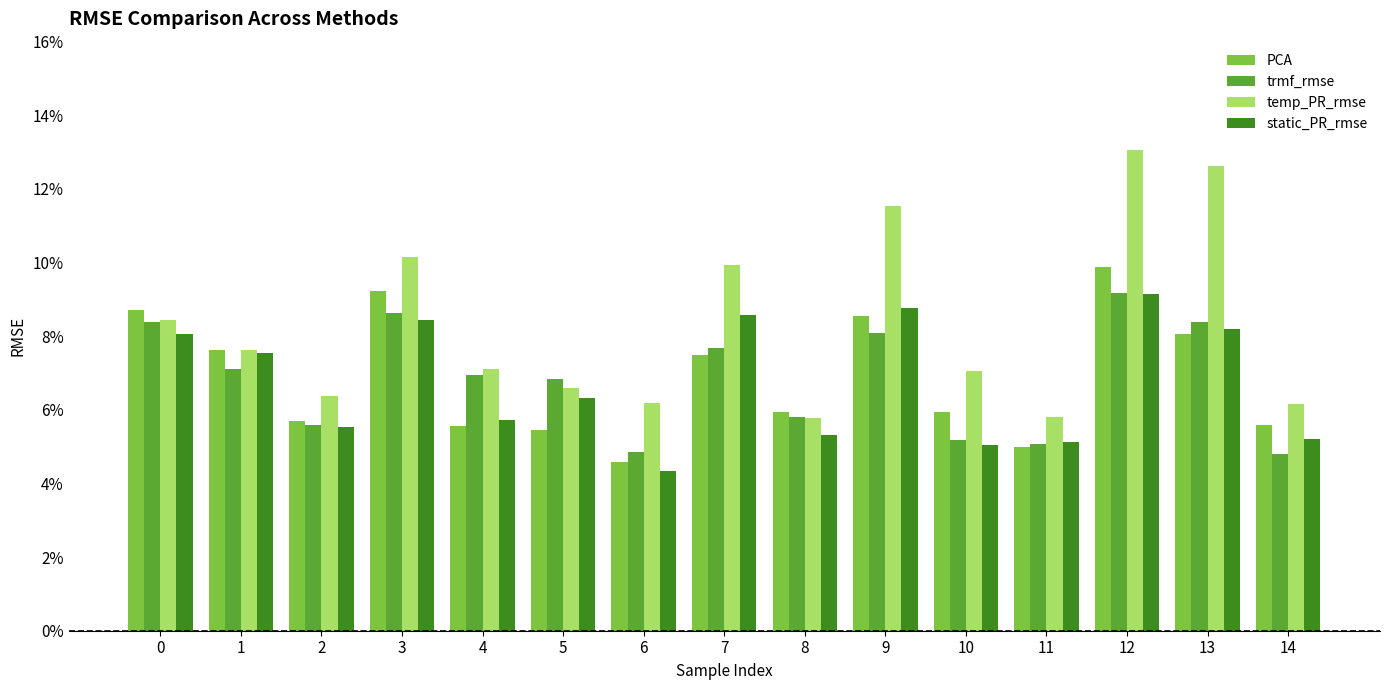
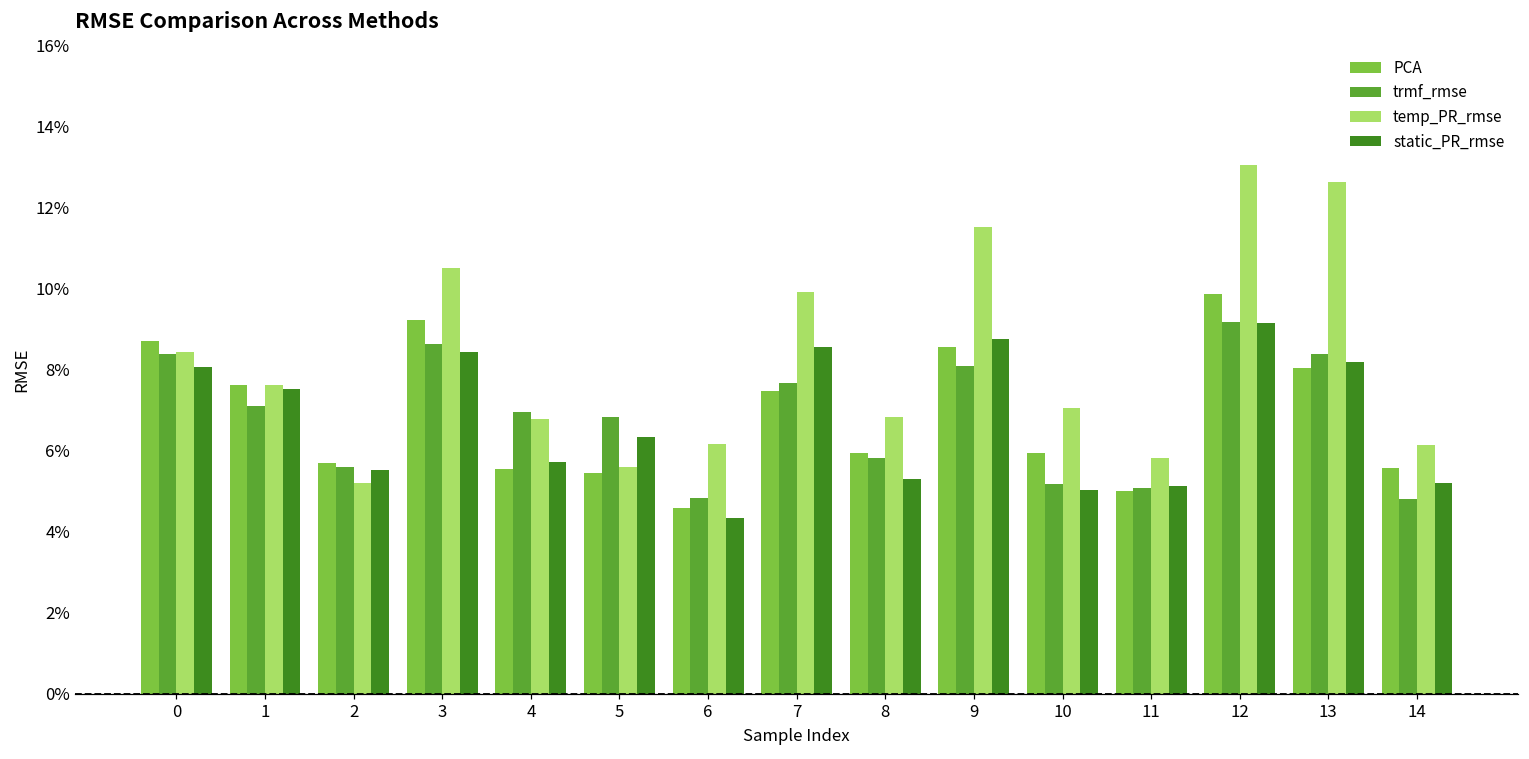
temp_PR_rmse, 2: 6.4% -> 5.2%
temp_PR_rmse, 3: 10.2% -> 10.5%
temp_PR_rmse, 4: 7.1% -> 6.8%
temp_PR_rmse, 5: 6.6% -> 5.6%
temp_PR_rmse, 8: 5.8% -> 6.8%
